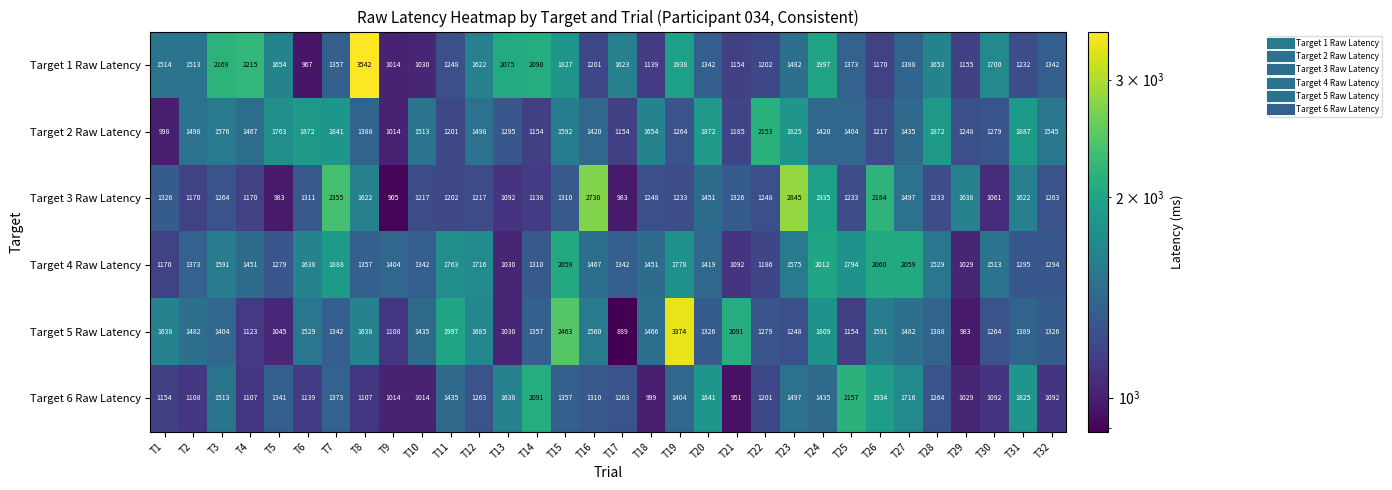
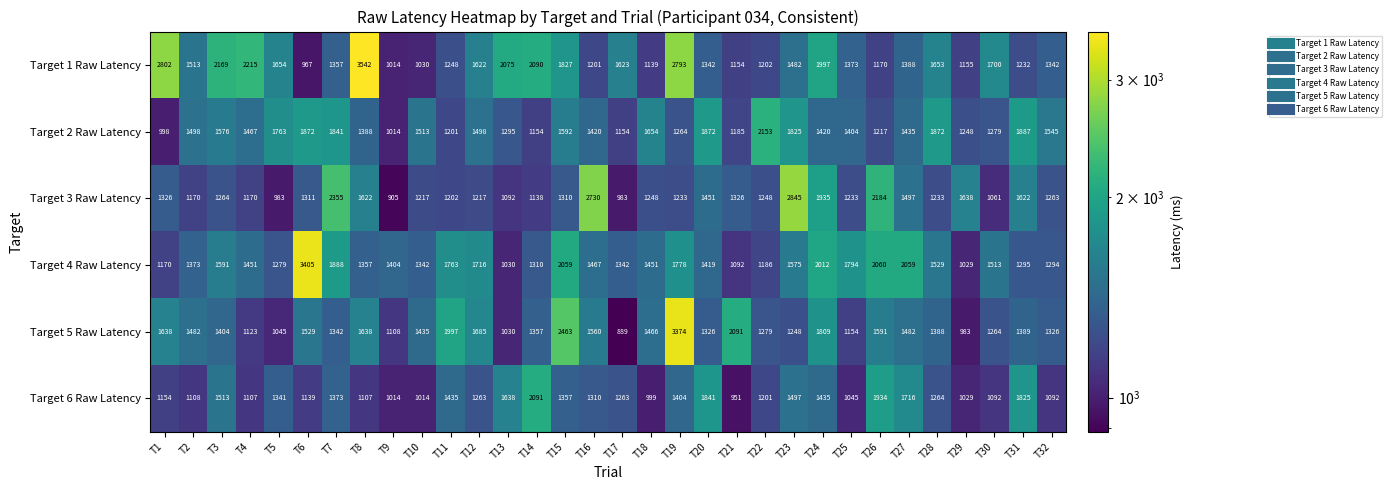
Target 1 Raw Latency, T1: 1514 -> 2802
Target 1 Raw Latency, T19: 1938 -> 2793
Target 4 Raw Latency, T6: 1638 -> 3405
Target 6 Raw Latency, T25: 2157 -> 1045
